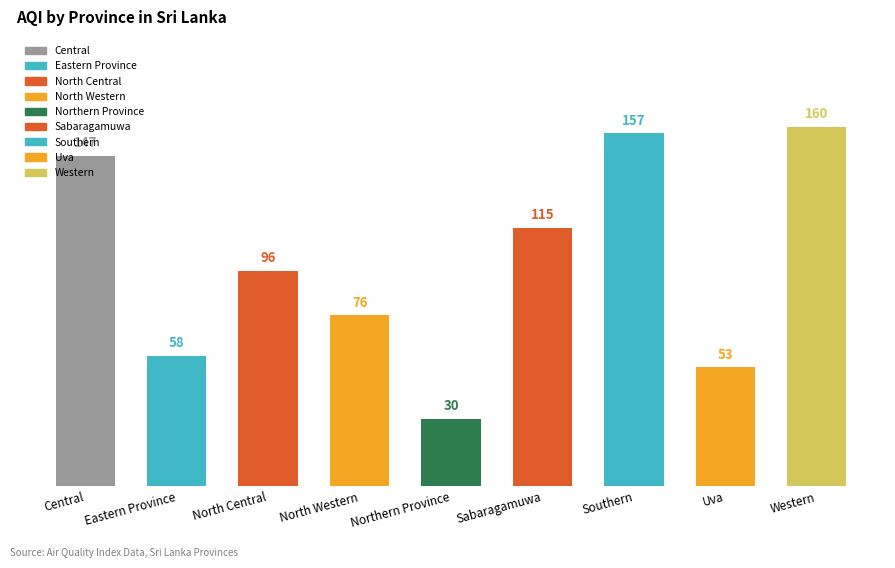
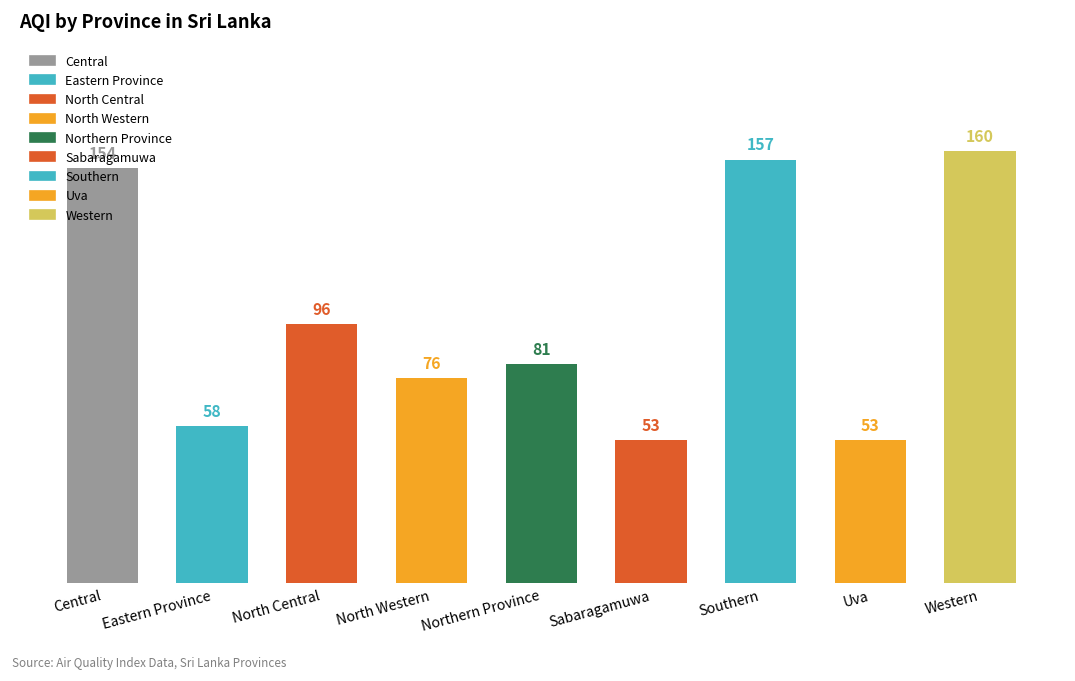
Central: 147 -> 154
Northern Province: 30 -> 81
Sabaragamuwa: 115 -> 53
